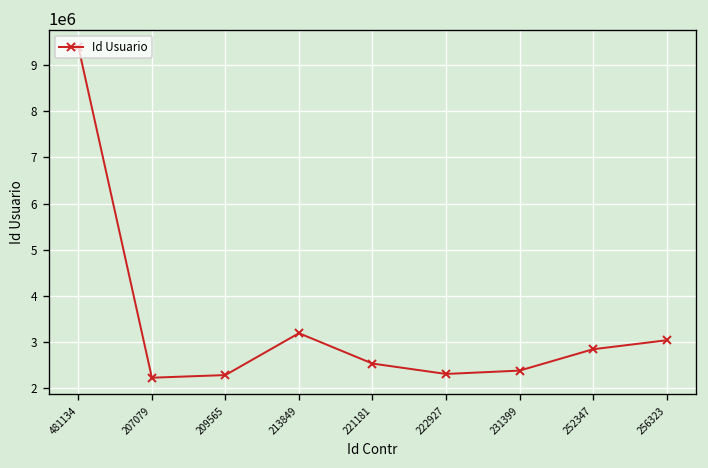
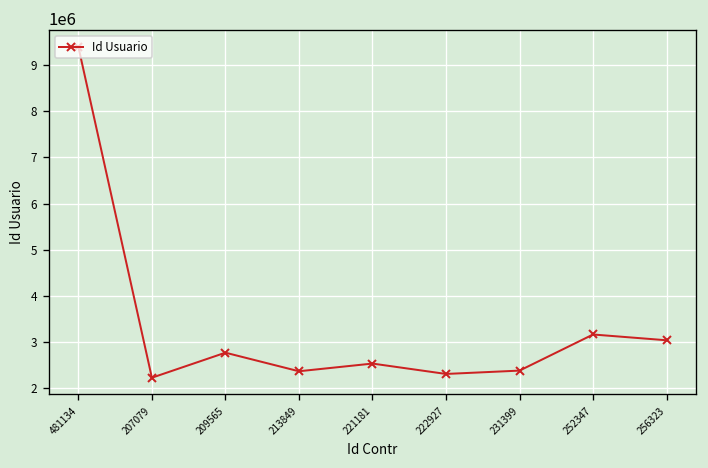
209565: 2300000 -> 2800000
213849: 3200000 -> 2400000
252347: 2800000 -> 3200000
